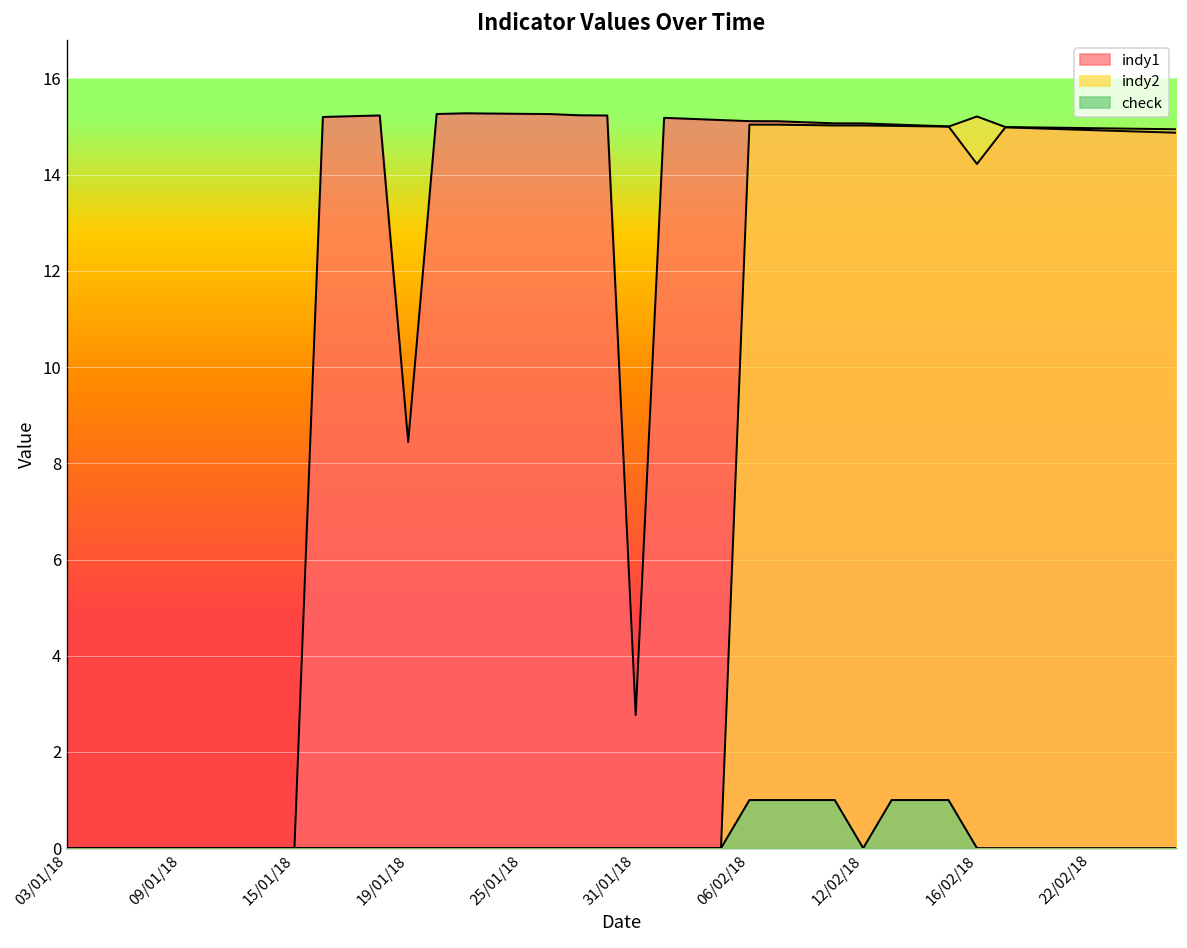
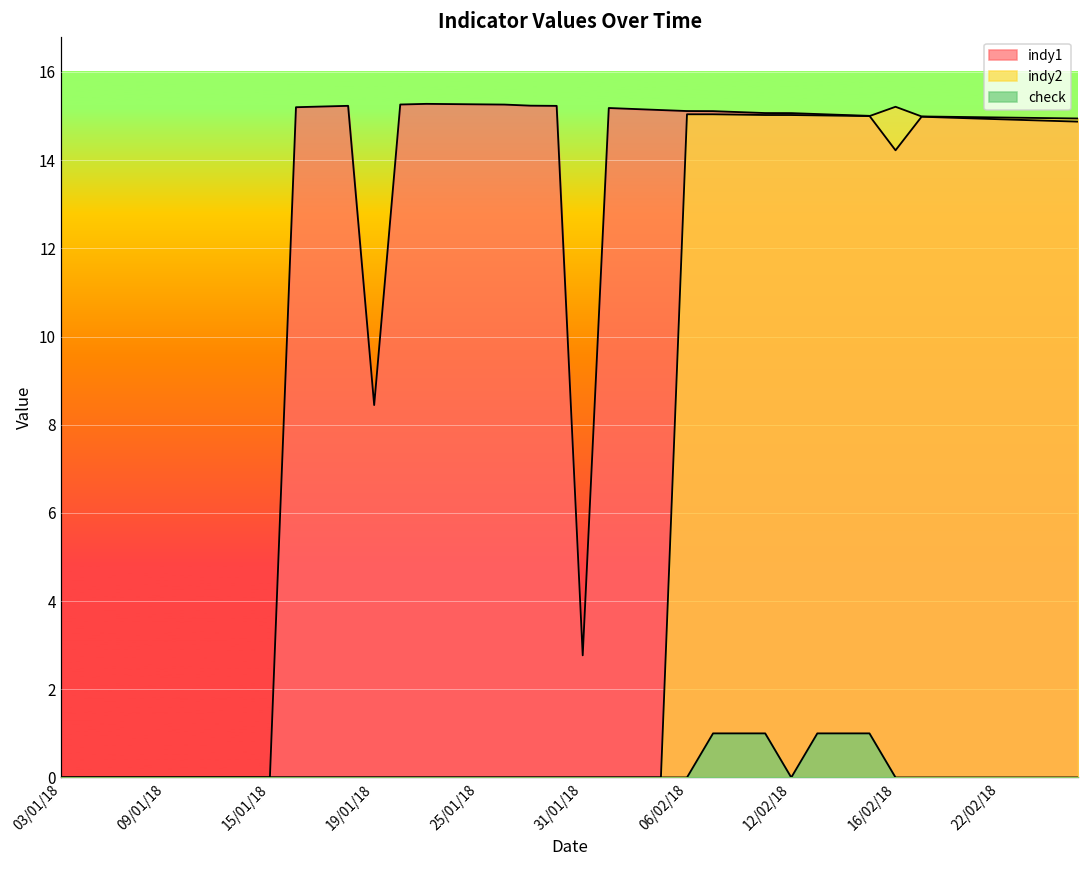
check, 06/02/18: 1 -> 0
